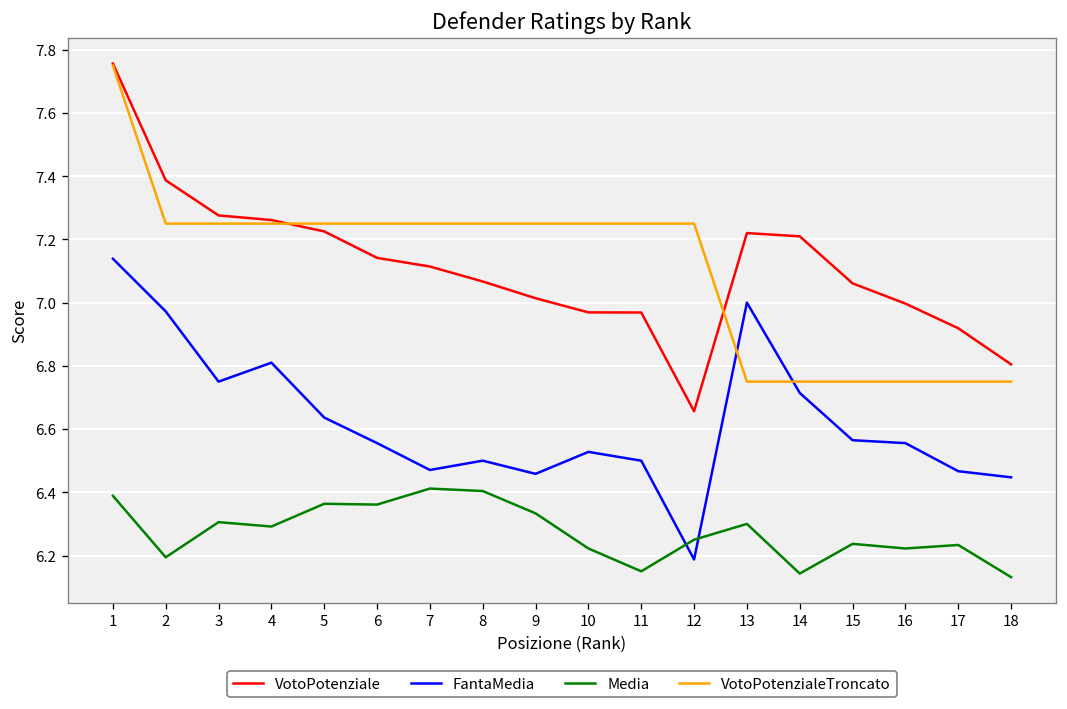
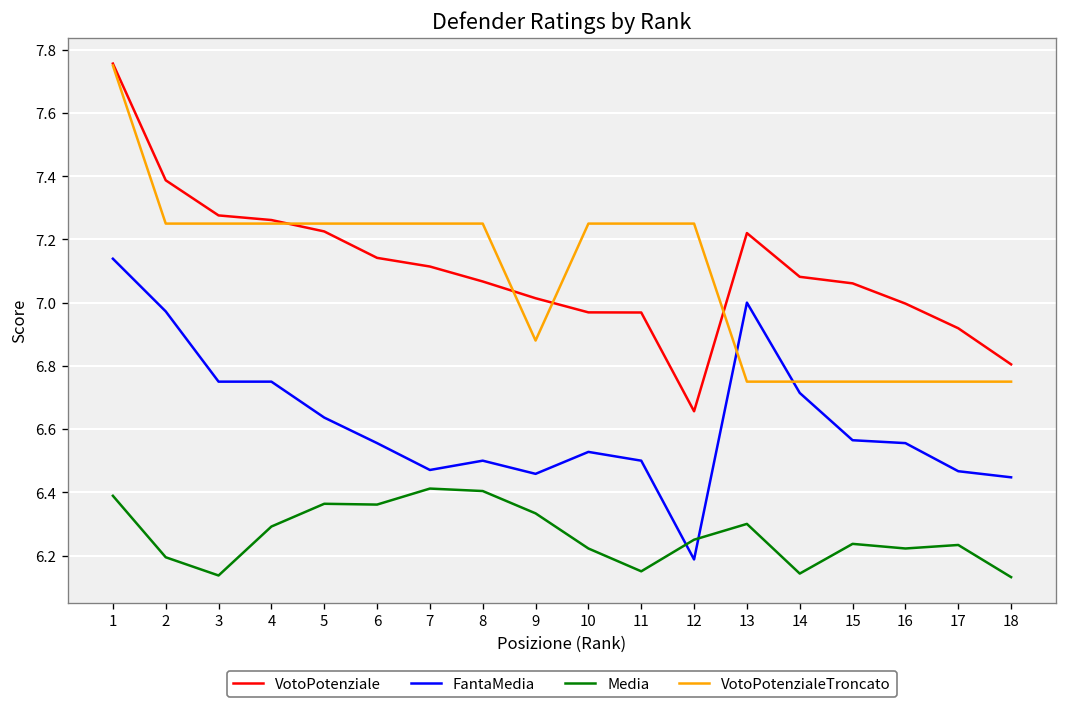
Media, 3: 6.31 -> 6.14
FantaMedia, 4: 6.81 -> 6.75
VotoPotenzialeTroncato, 9: 7.25 -> 6.88
VotoPotenziale, 14: 7.21 -> 7.08
